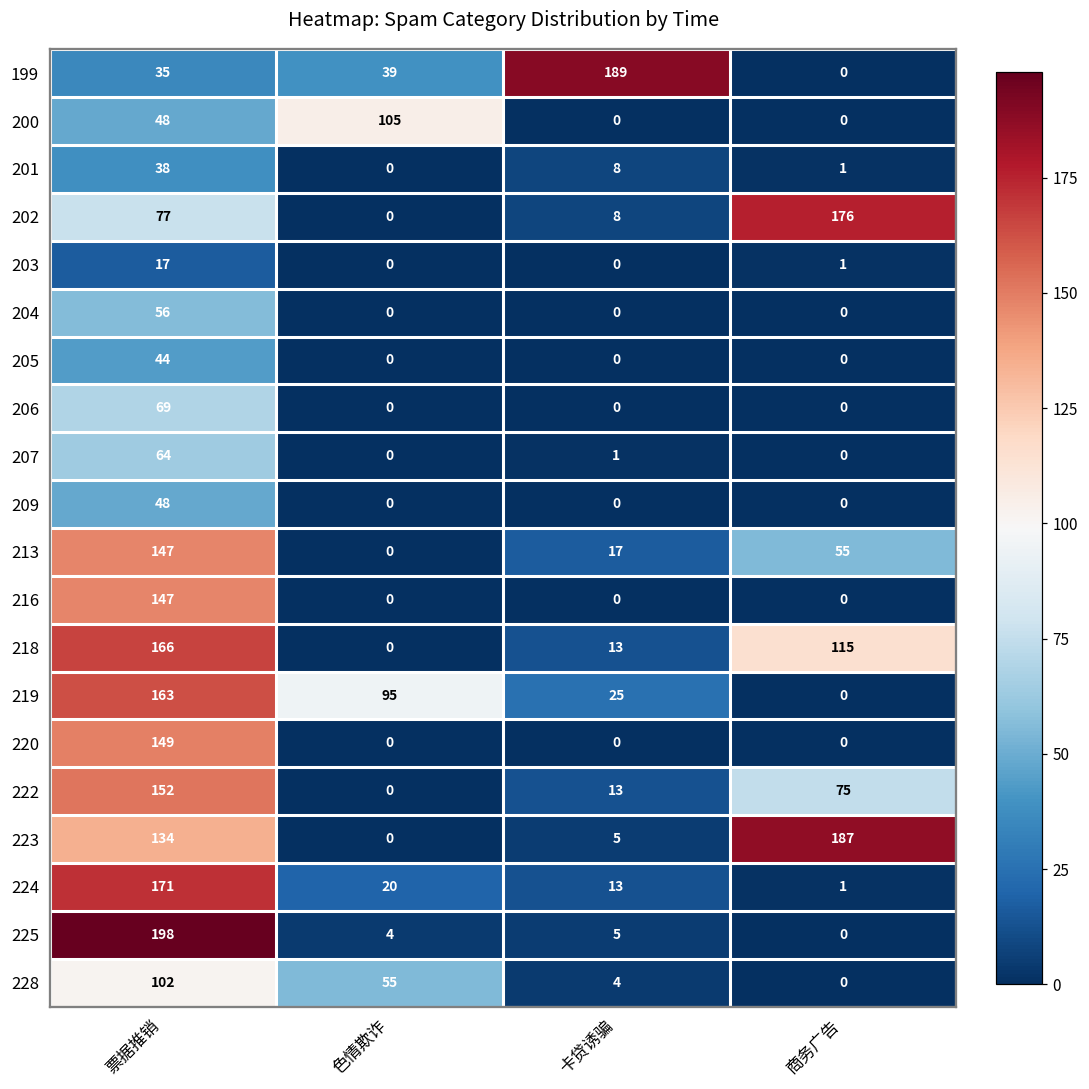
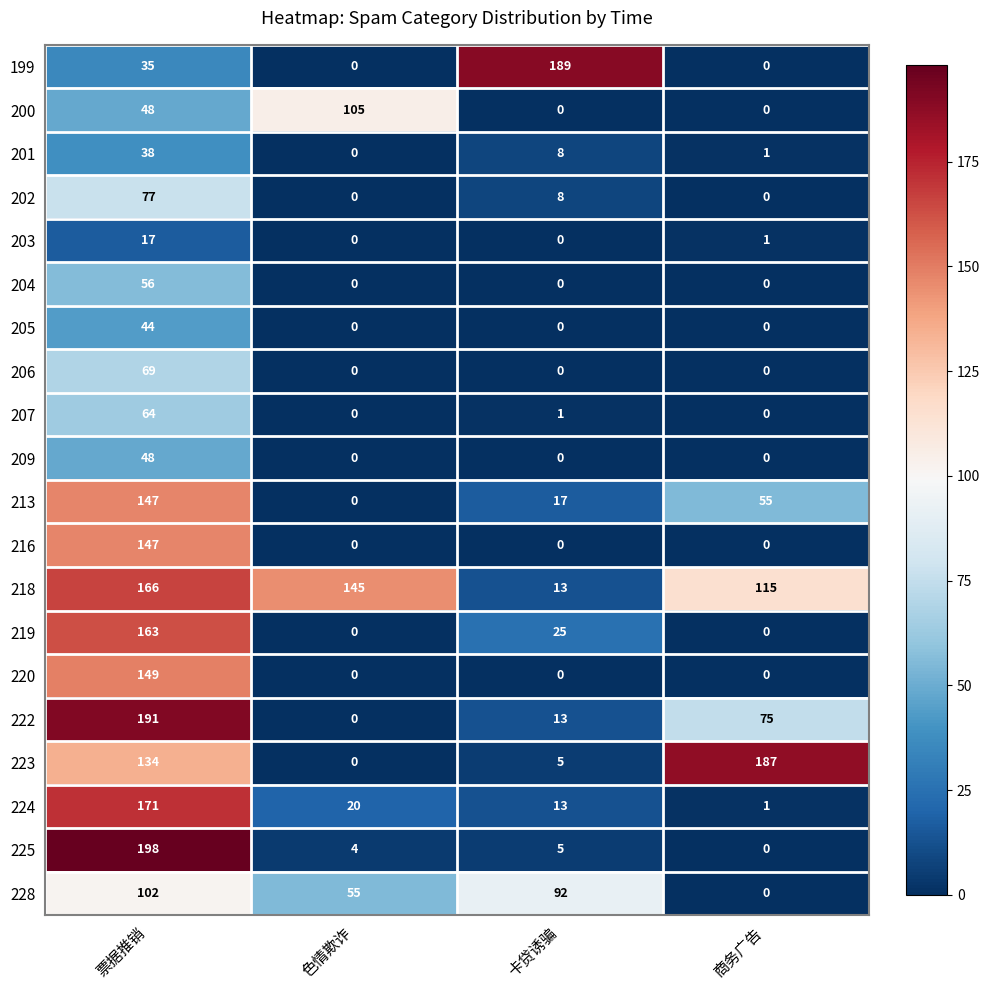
199, 色情欺诈: 39 -> 0
202, 商务广告: 176 -> 0
218, 色情欺诈: 0 -> 145
219, 色情欺诈: 95 -> 0
222, 票据推销: 152 -> 191
228, 卡贷诱骗: 4 -> 92
